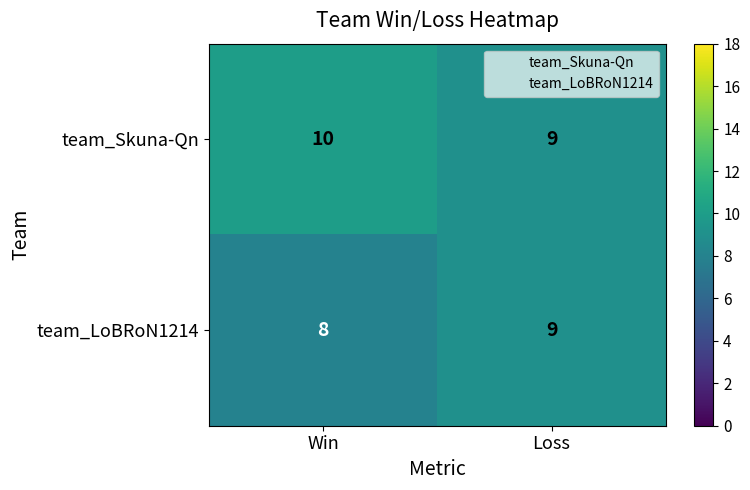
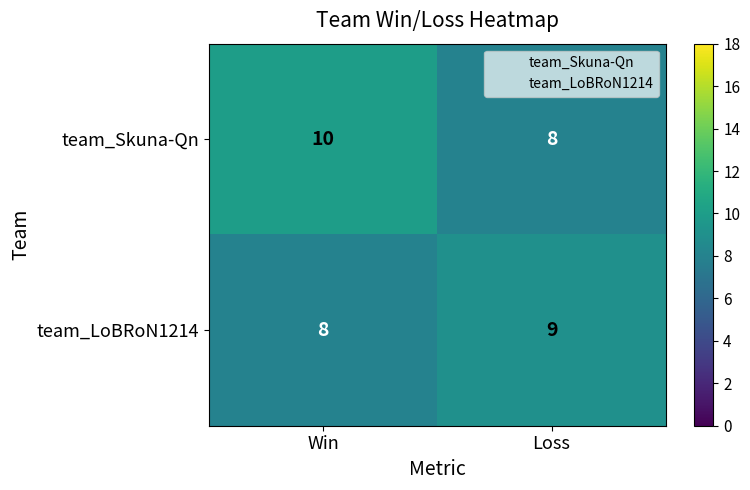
team_Skuna-Qn, Loss: 9 -> 8
